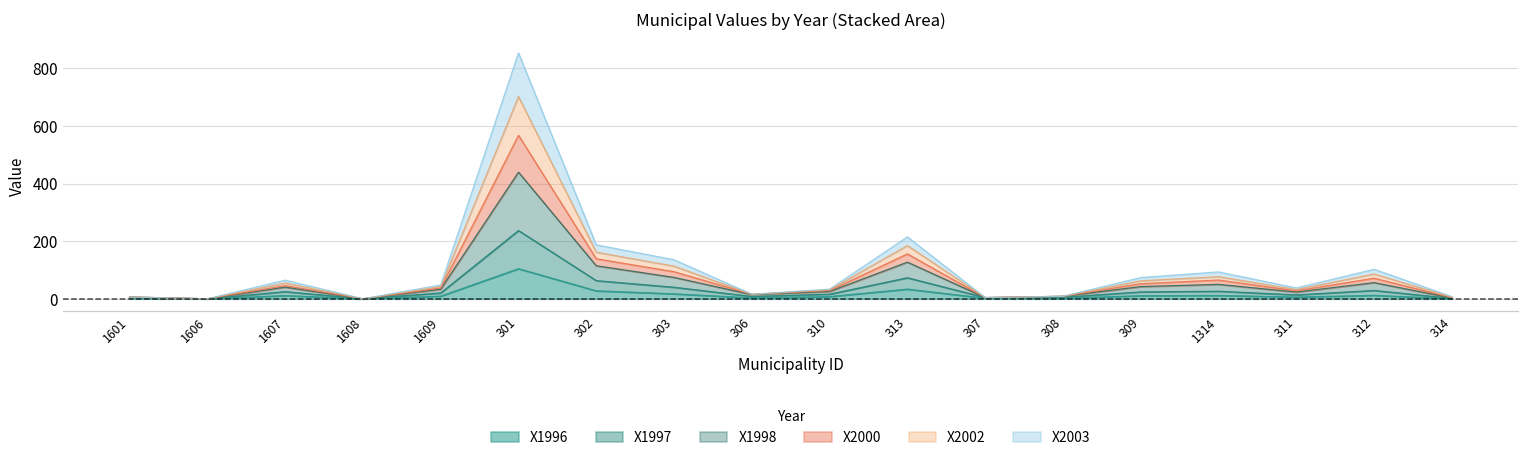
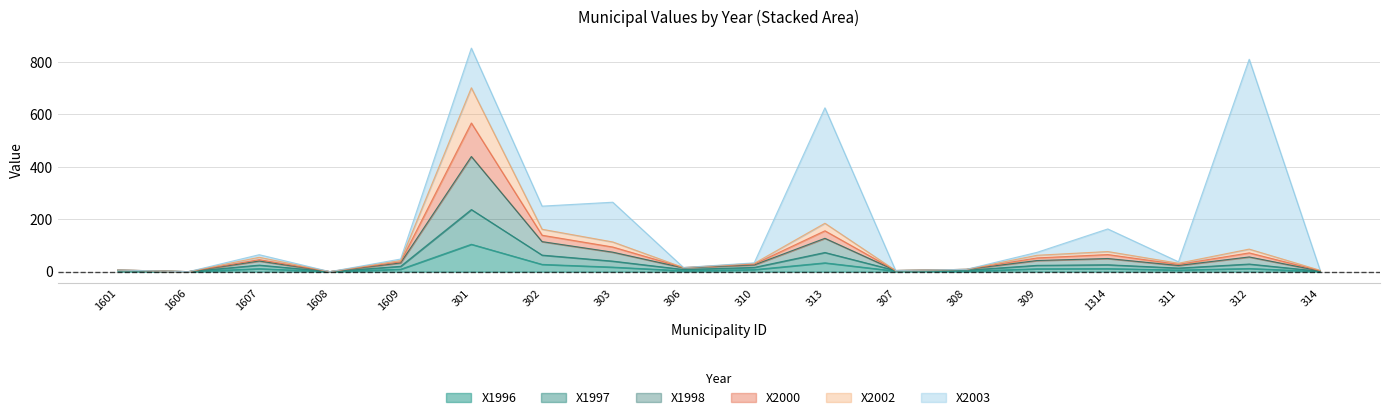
X2003, 302: 30 -> 90
X2003, 303: 20 -> 150
X2003, 313: 30 -> 440
X2003, 1314: 20 -> 90
X2003, 312: 20 -> 720
